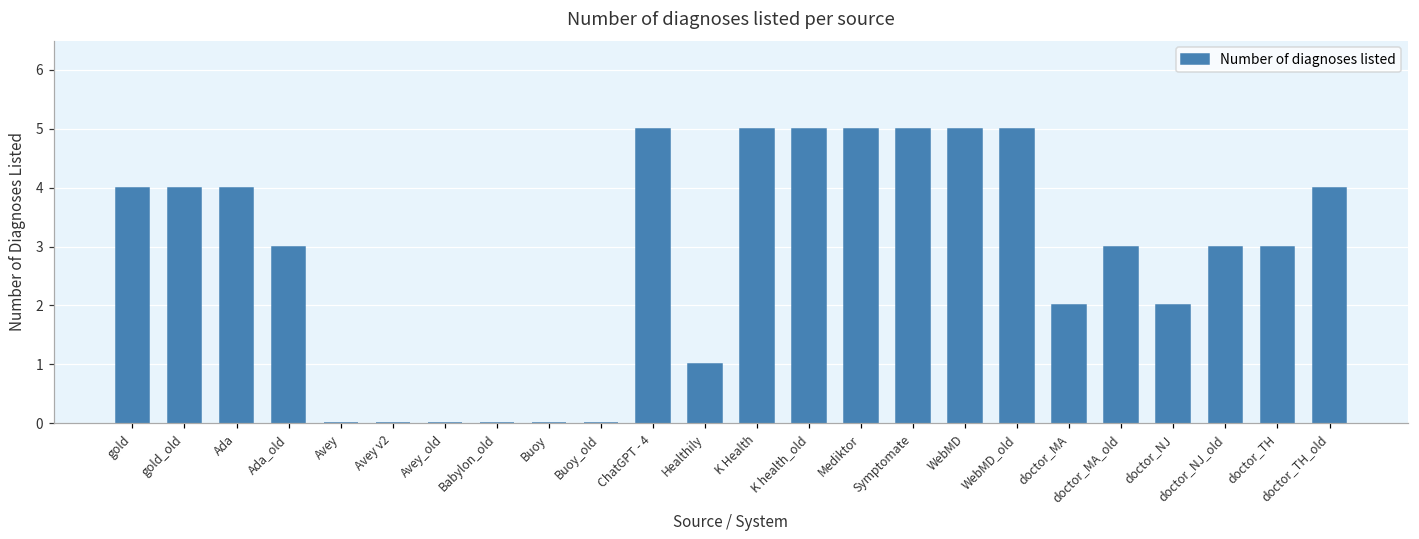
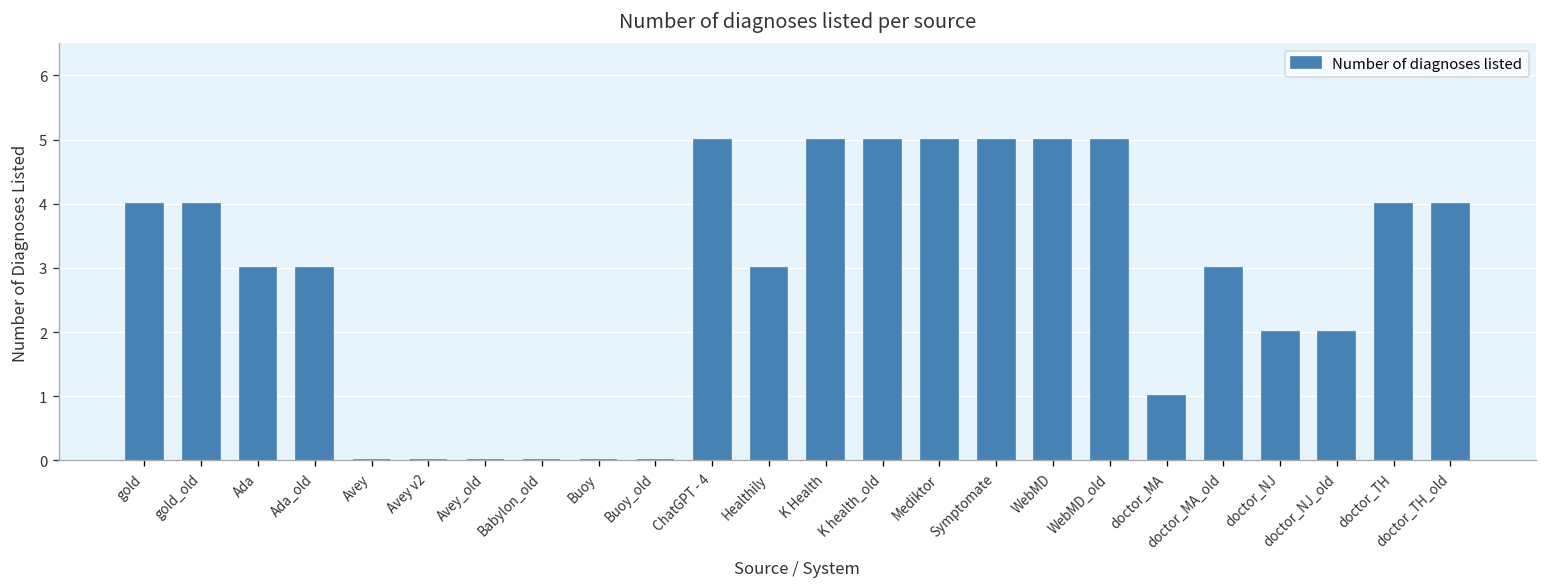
Ada: 4 -> 3
Healthily: 1 -> 3
doctor_MA: 2 -> 1
doctor_NJ_old: 3 -> 2
doctor_TH: 3 -> 4
